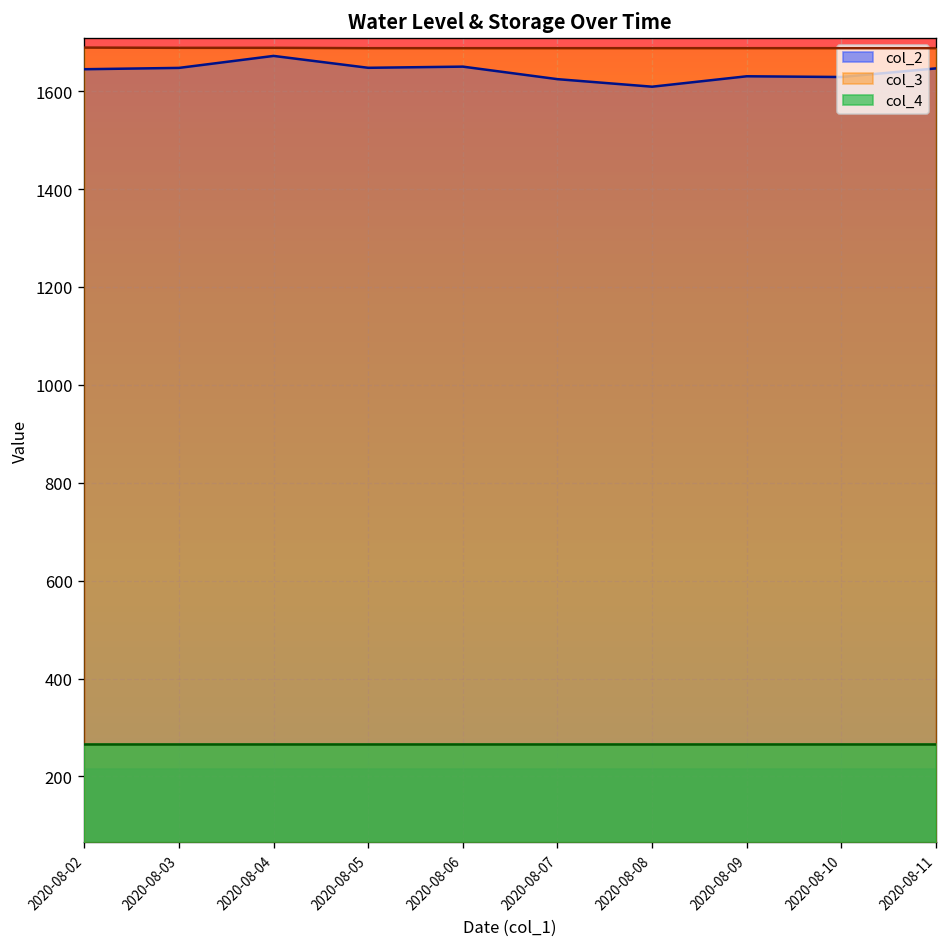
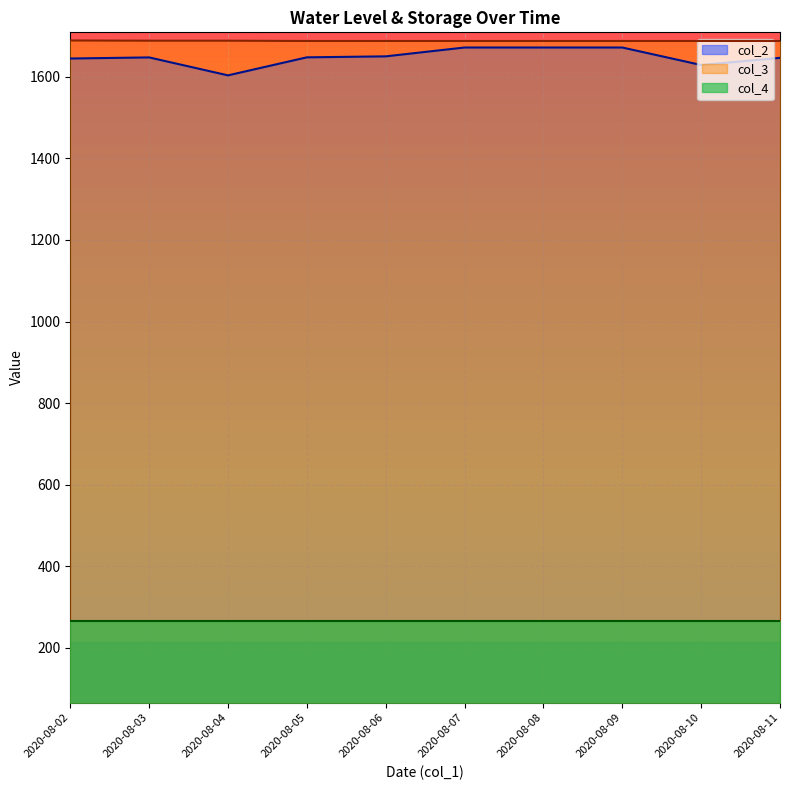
col_2, 2020-08-04: 1670 -> 1600
col_2, 2020-08-07: 1620 -> 1670
col_2, 2020-08-08: 1610 -> 1670
col_2, 2020-08-09: 1630 -> 1670
